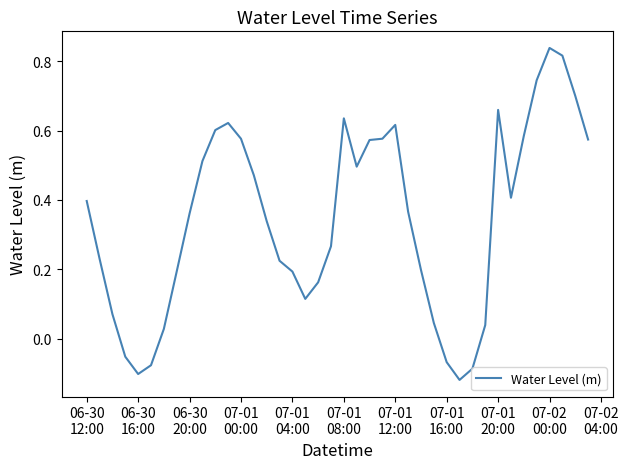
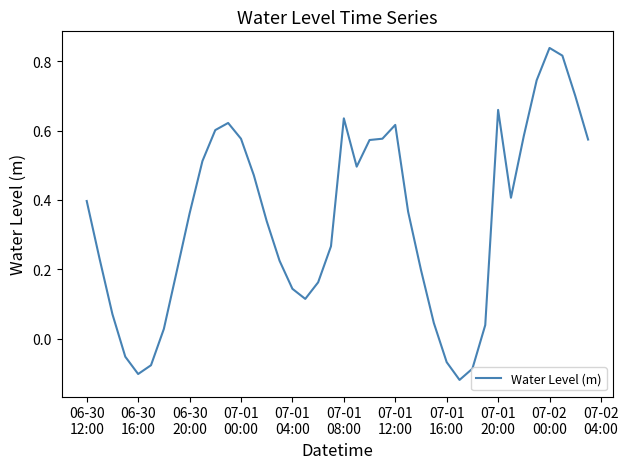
07-01 04:00: 0.19 -> 0.14
